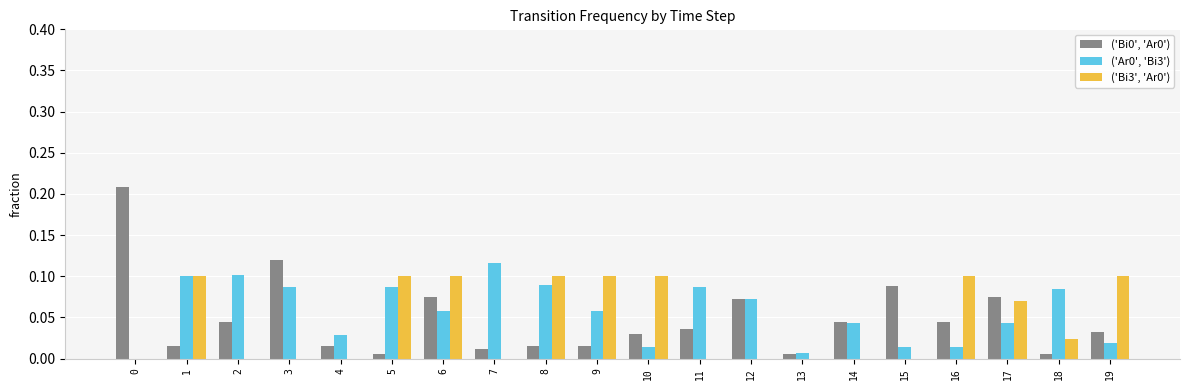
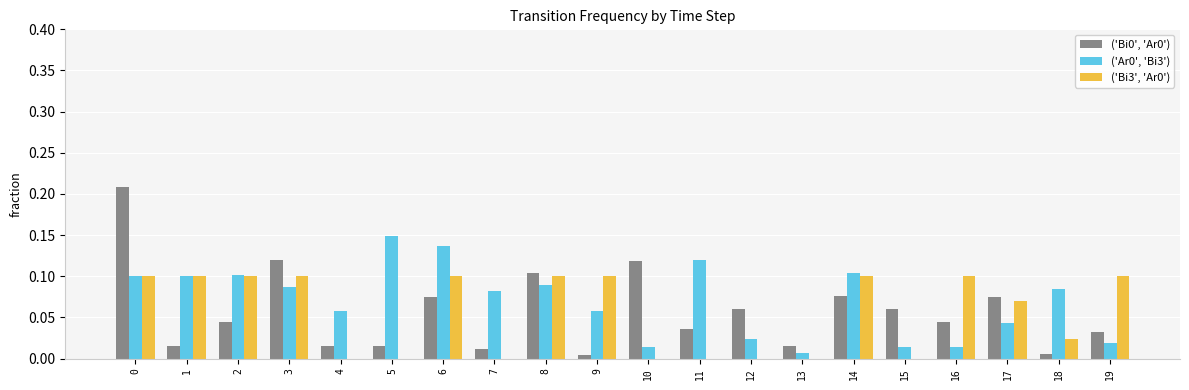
('Ar0', 'Bi3'), 0: 0.0 -> 0.1
('Bi3', 'Ar0'), 0: 0.0 -> 0.1
('Bi3', 'Ar0'), 2: 0.0 -> 0.1
('Bi3', 'Ar0'), 3: 0.0 -> 0.1
('Ar0', 'Bi3'), 4: 0.03 -> 0.06
('Bi0', 'Ar0'), 5: 0.005 -> 0.015
('Ar0', 'Bi3'), 5: 0.09 -> 0.15
('Bi3', 'Ar0'), 5: 0.1 -> 0.0
('Ar0', 'Bi3'), 6: 0.06 -> 0.14
('Ar0', 'Bi3'), 7: 0.12 -> 0.08
('Bi0', 'Ar0'), 8: 0.01 -> 0.10
('Bi0', 'Ar0'), 9: 0.01 -> 0.00
('Bi0', 'Ar0'), 10: 0.03 -> 0.12
('Bi3', 'Ar0'), 10: 0.1 -> 0.0
('Ar0', 'Bi3'), 11: 0.09 -> 0.12
('Bi0', 'Ar0'), 12: 0.07 -> 0.06
('Ar0', 'Bi3'), 12: 0.07 -> 0.02
('Bi0', 'Ar0'), 13: 0.005 -> 0.015
('Bi0', 'Ar0'), 14: 0.04 -> 0.08
('Ar0', 'Bi3'), 14: 0.04 -> 0.10
('Bi3', 'Ar0'), 14: 0.0 -> 0.1
('Bi0', 'Ar0'), 15: 0.09 -> 0.06
